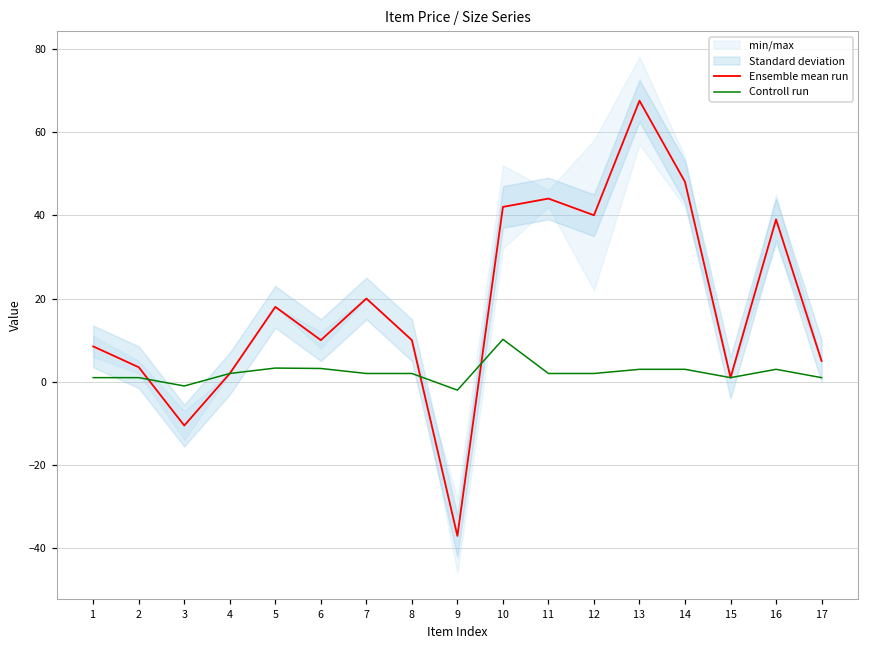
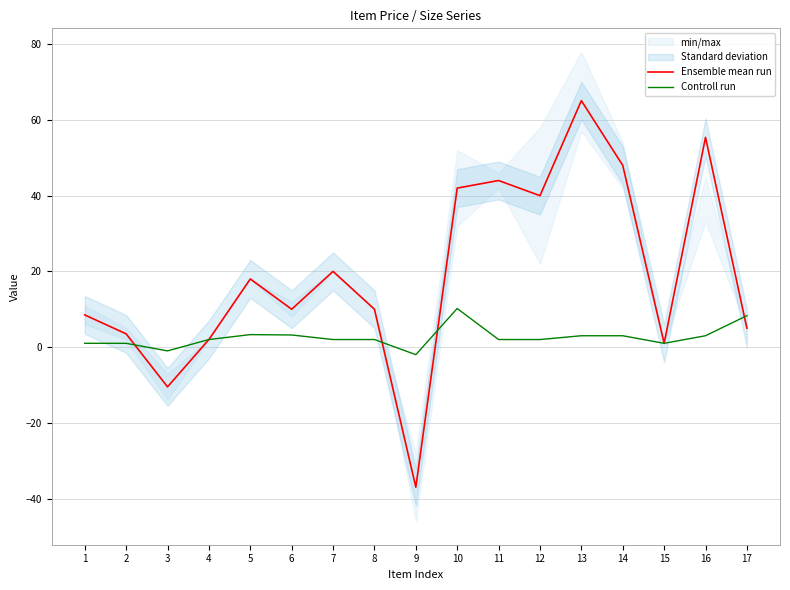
Ensemble mean run, 13: 68 -> 65
Ensemble mean run, 16: 39 -> 55
Controll run, 17: 1 -> 8
